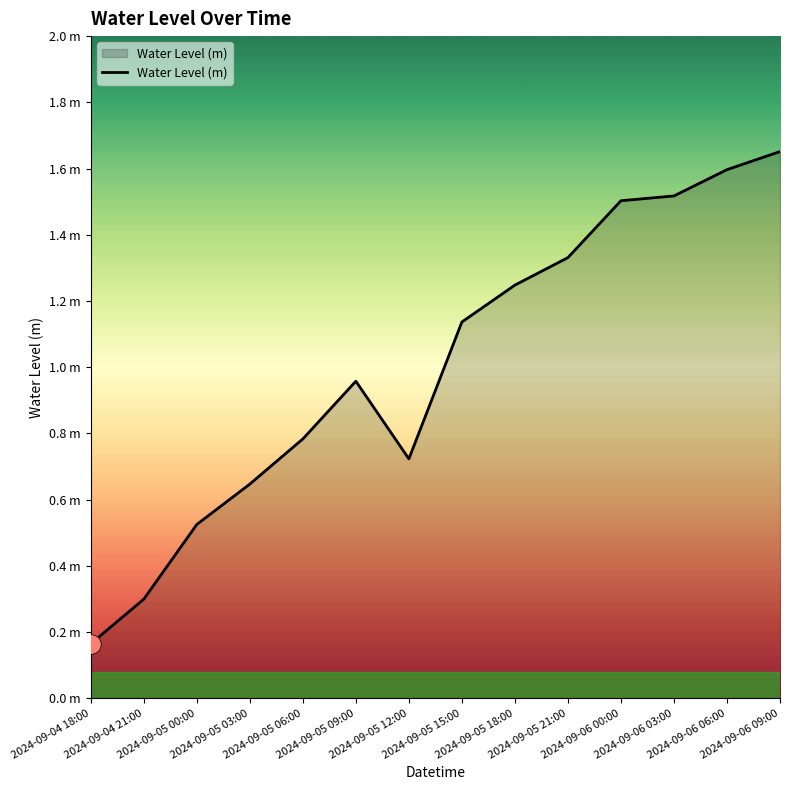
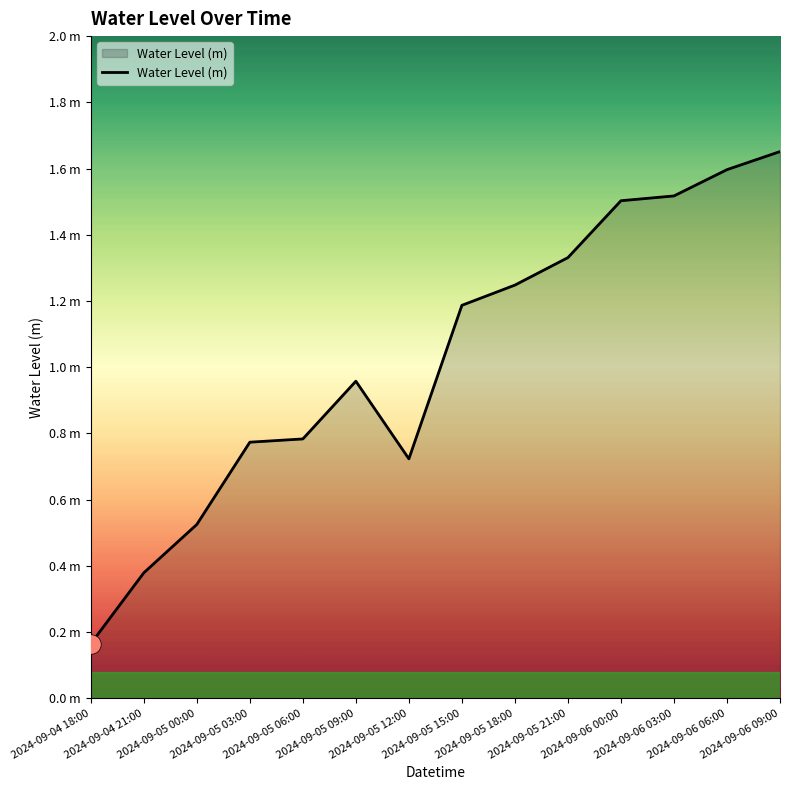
Water Level (m), 2024-09-04 21:00: 0.30 m -> 0.38 m
Water Level (m), 2024-09-05 03:00: 0.65 m -> 0.77 m
Water Level (m), 2024-09-05 15:00: 1.14 m -> 1.19 m
